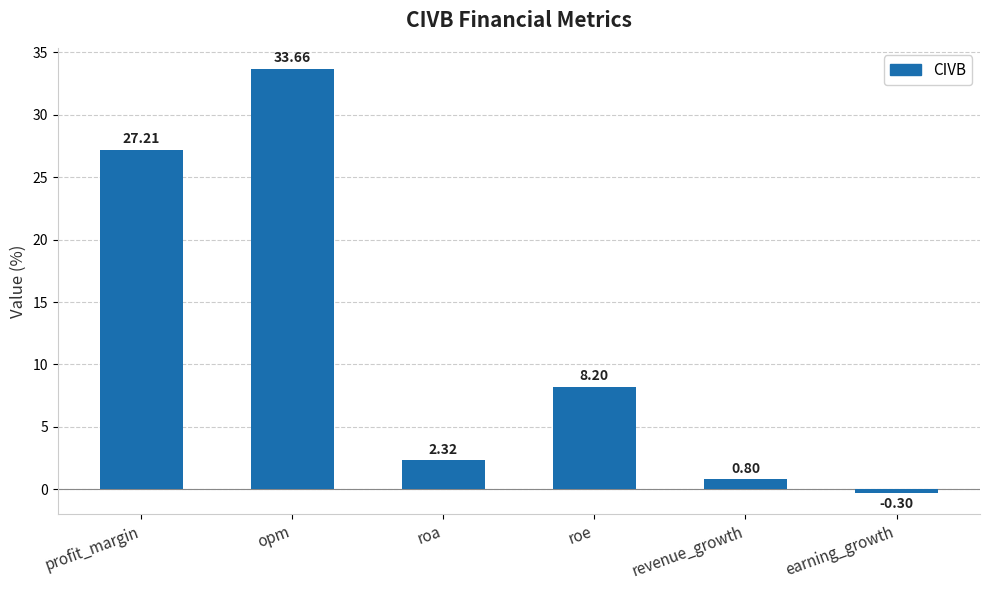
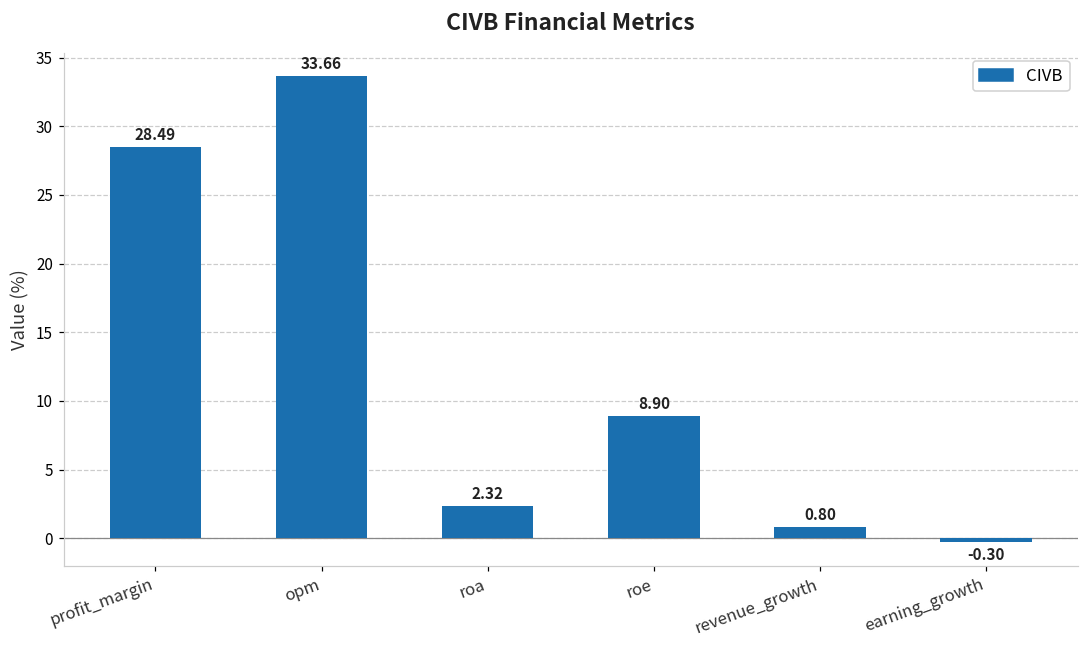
profit_margin: 27.21 -> 28.49
roe: 8.20 -> 8.90
